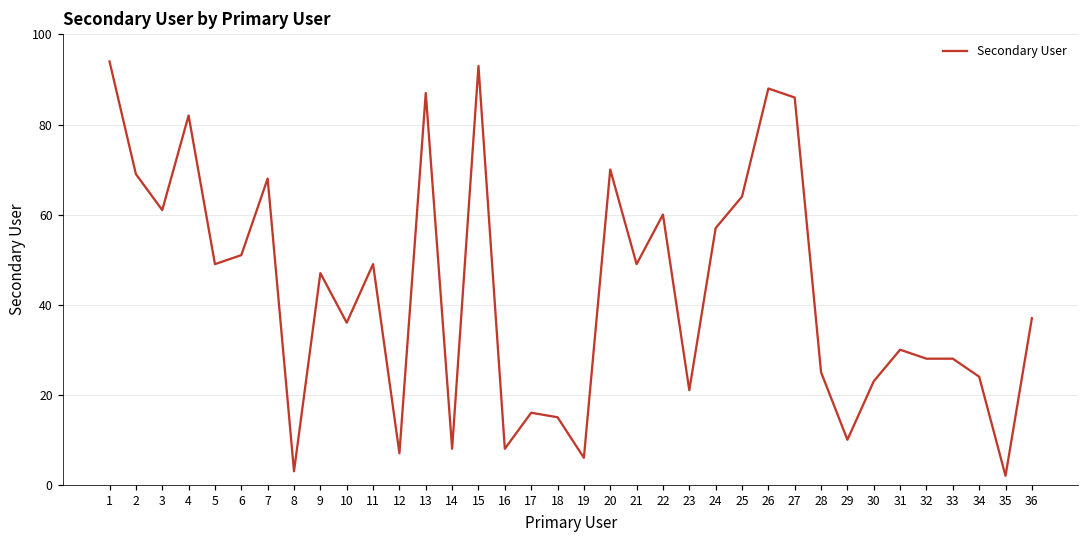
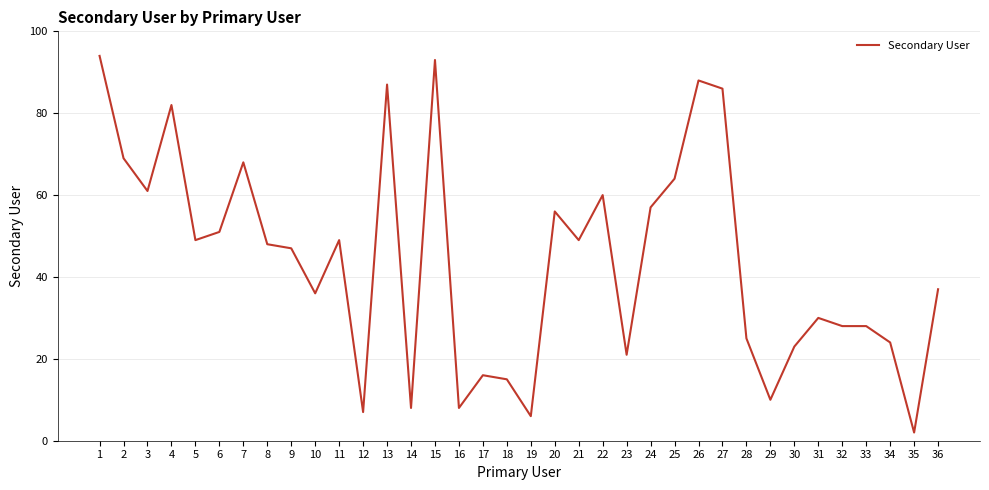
8: 3 -> 48
20: 70 -> 56
